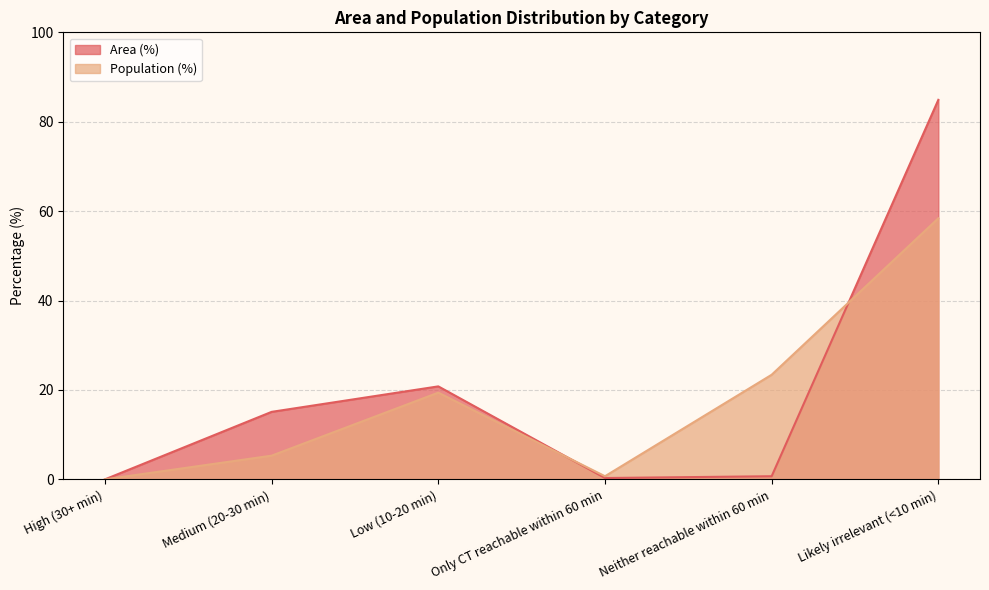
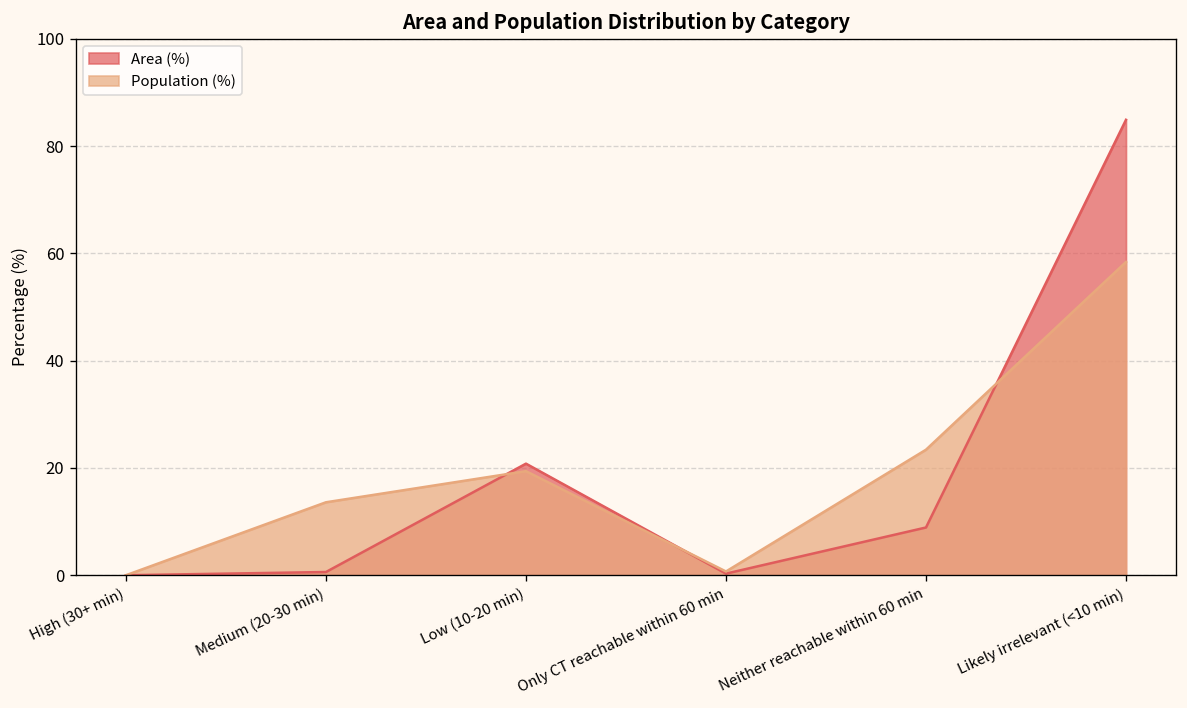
Area (%), Medium (20-30 min): 15 -> 1
Population (%), Medium (20-30 min): 5 -> 14
Area (%), Neither reachable within 60 min: 1 -> 9
